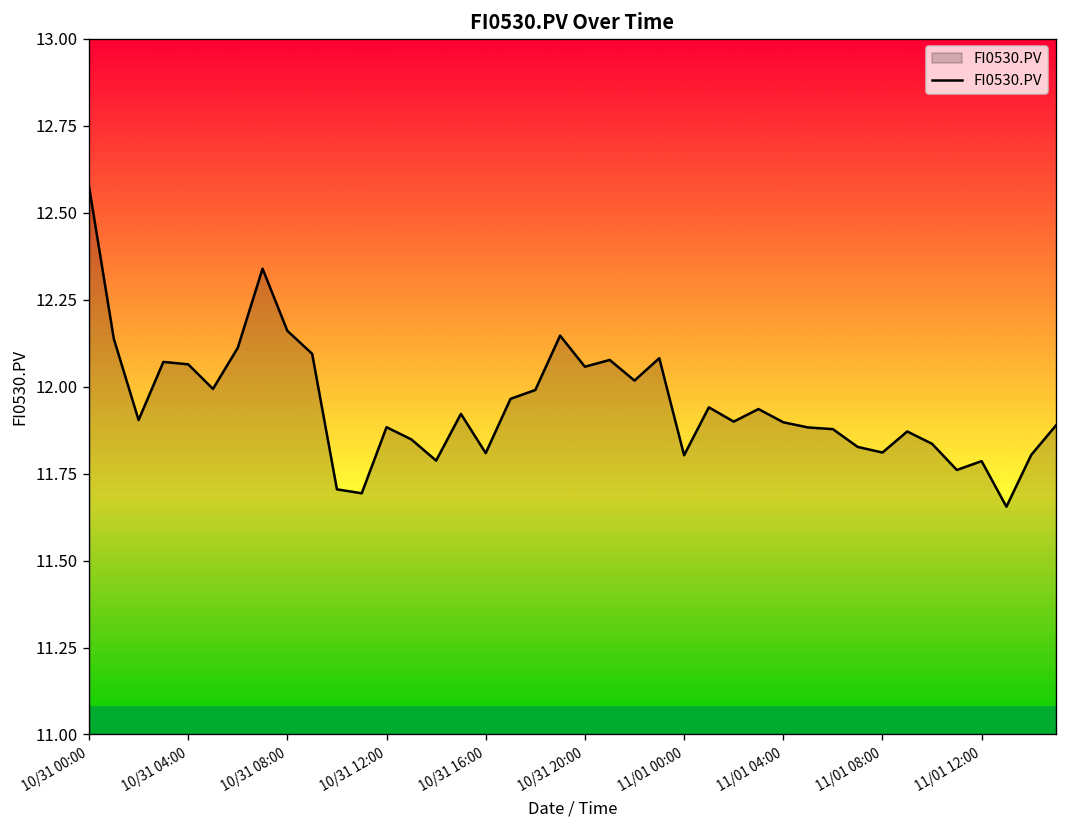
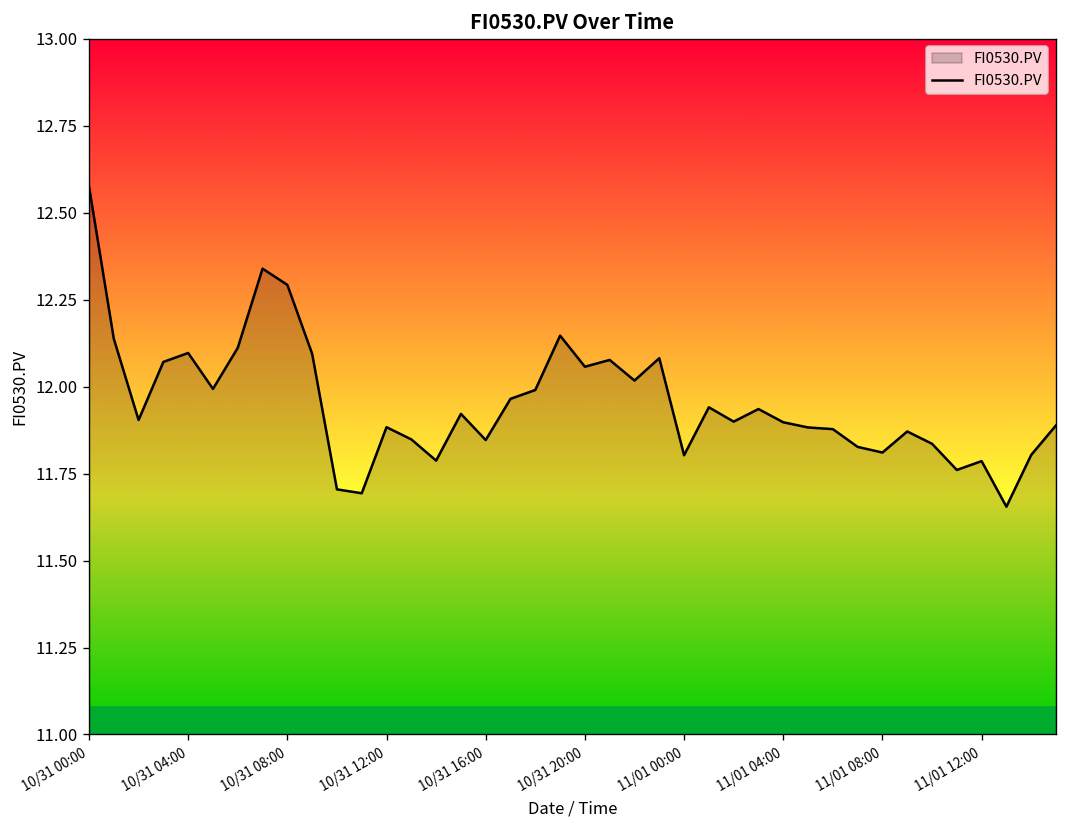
10/31 04:00: 12.06 -> 12.10
10/31 08:00: 12.16 -> 12.29
10/31 16:00: 11.81 -> 11.85
